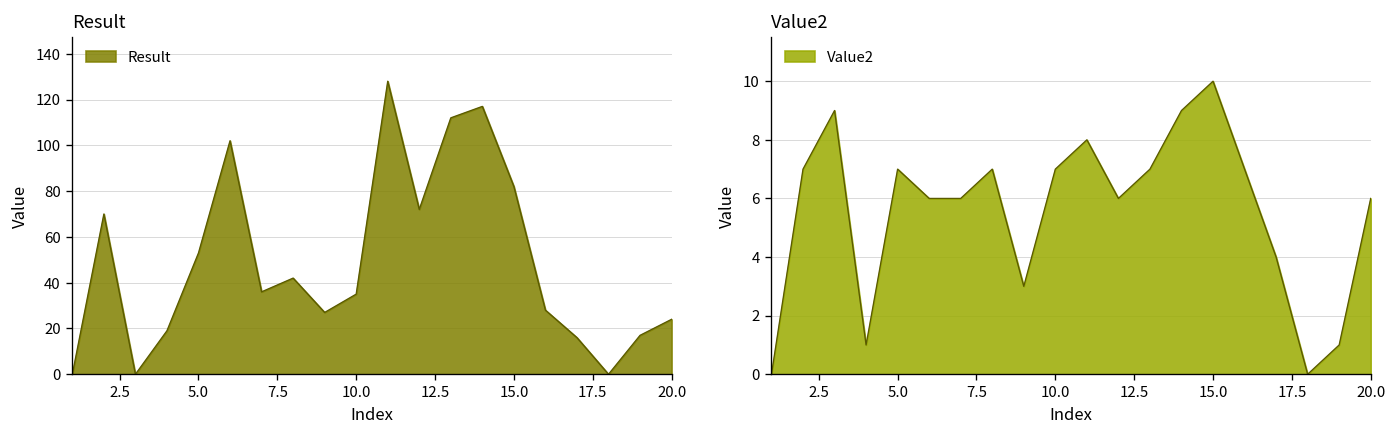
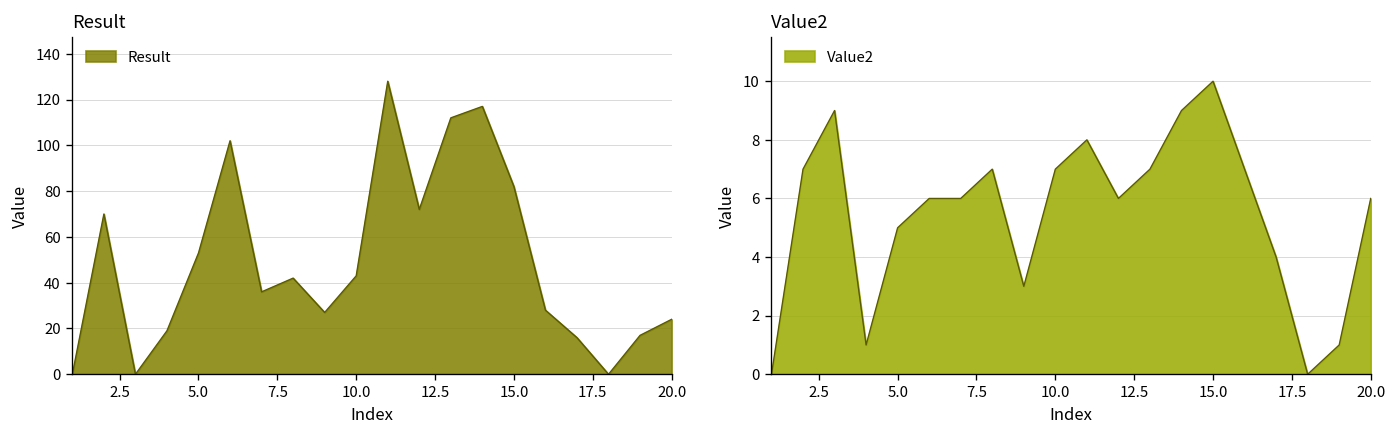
Result, 10.0: 35 -> 43
Value2, 5.0: 7 -> 5
